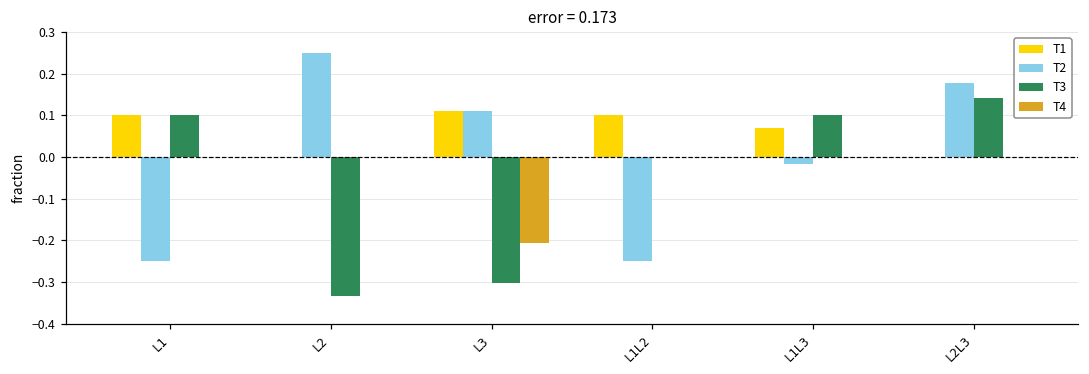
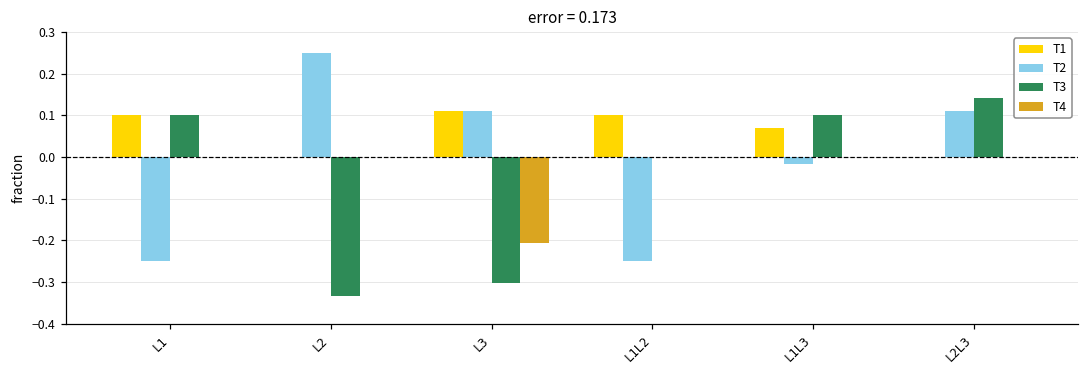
T2, L2L3: 0.18 -> 0.11
